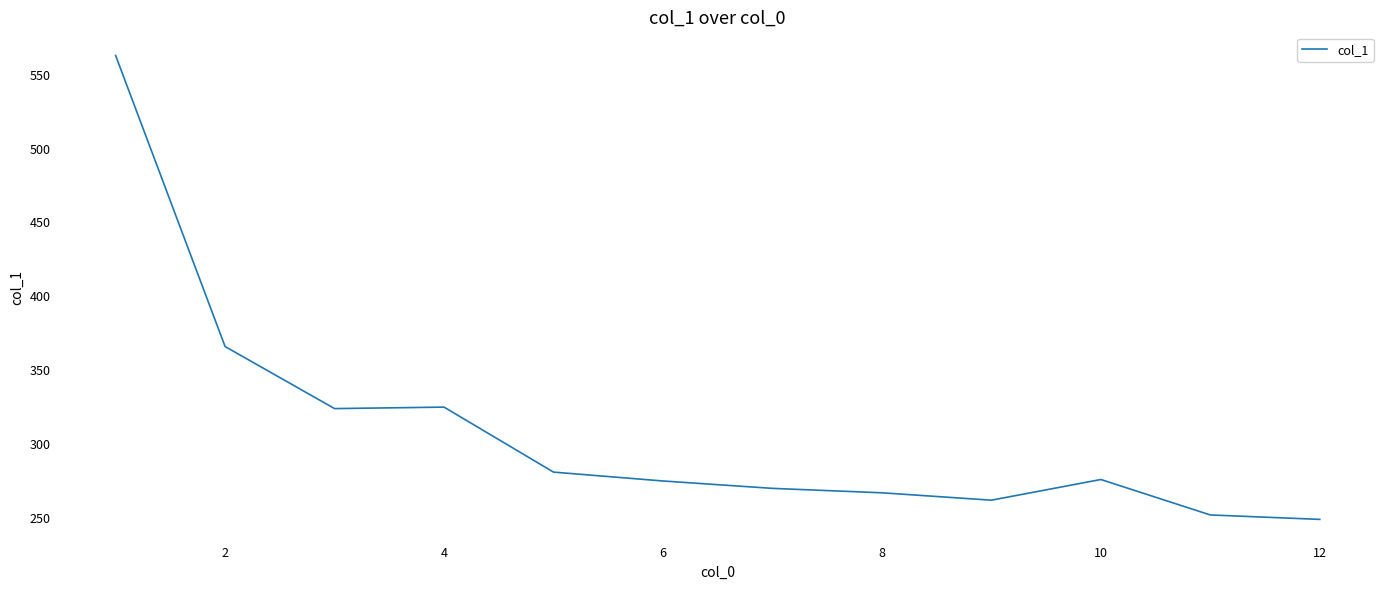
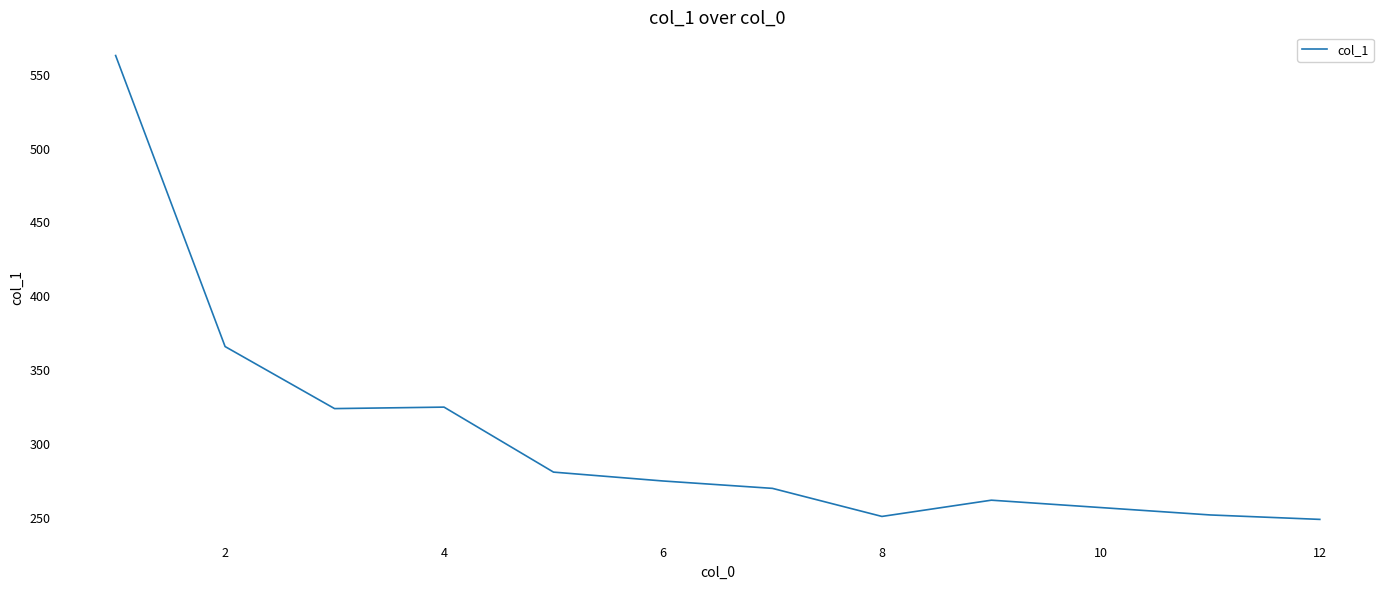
8: 267 -> 251
10: 276 -> 257
